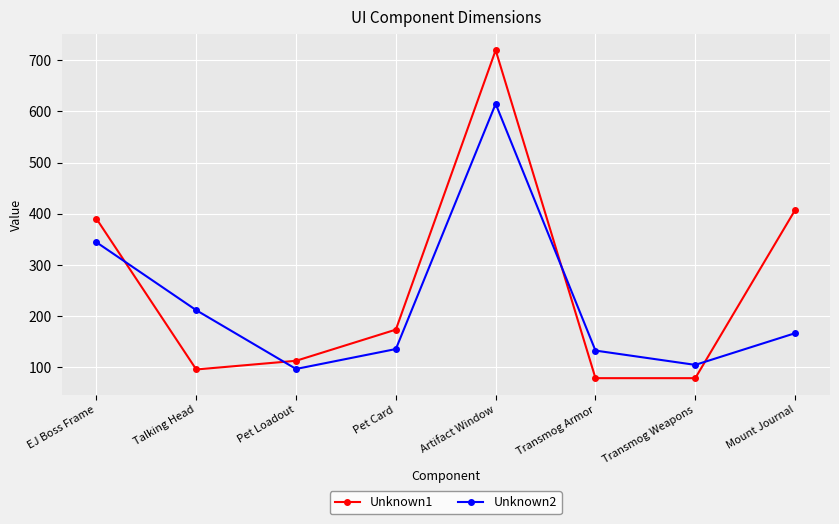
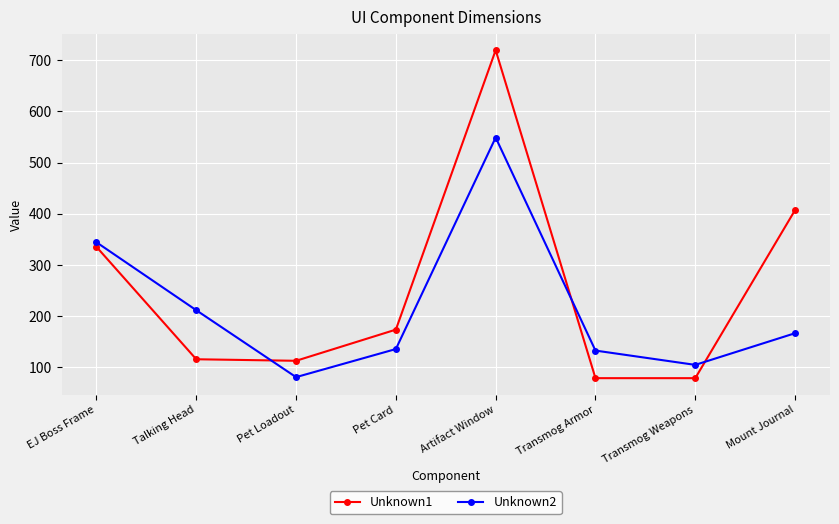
Unknown1, EJ Boss Frame: 390 -> 340
Unknown1, Talking Head: 100 -> 120
Unknown2, Pet Loadout: 100 -> 80
Unknown2, Artifact Window: 620 -> 550
